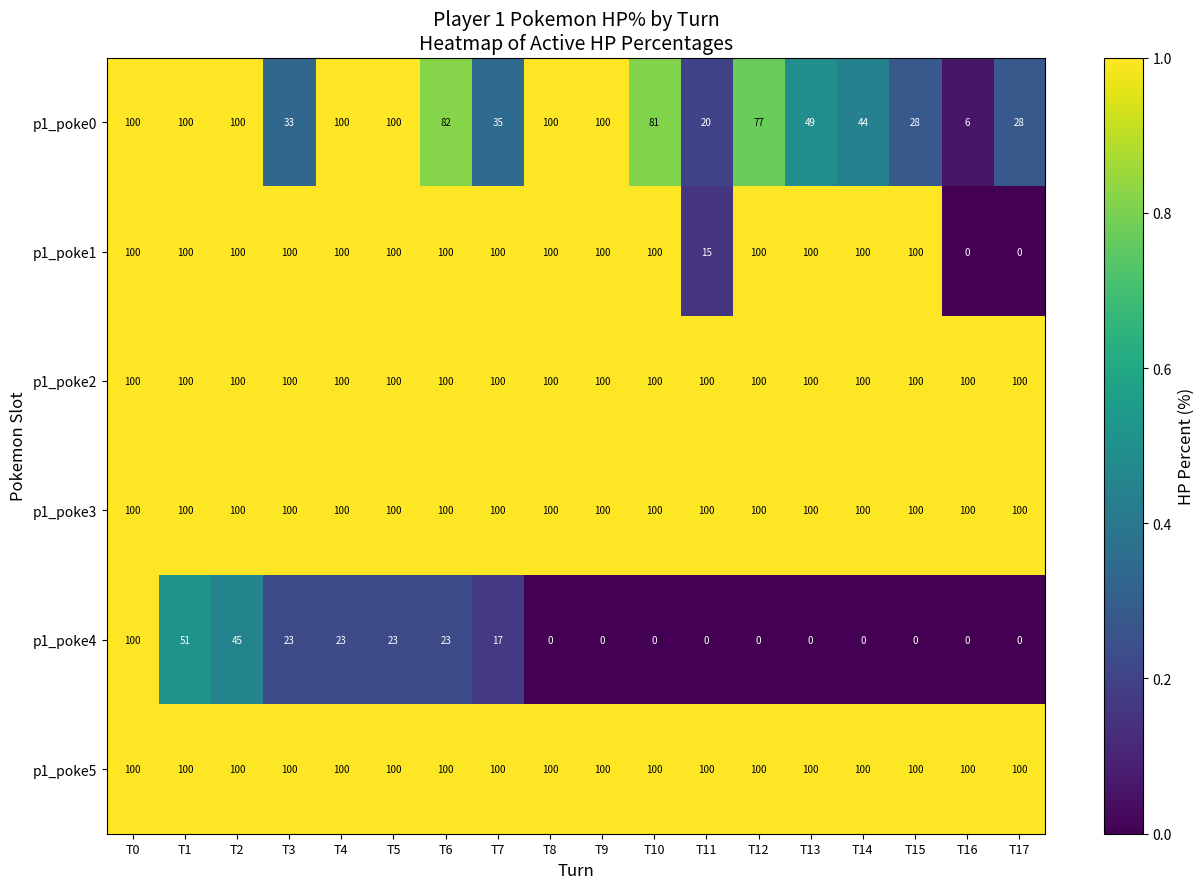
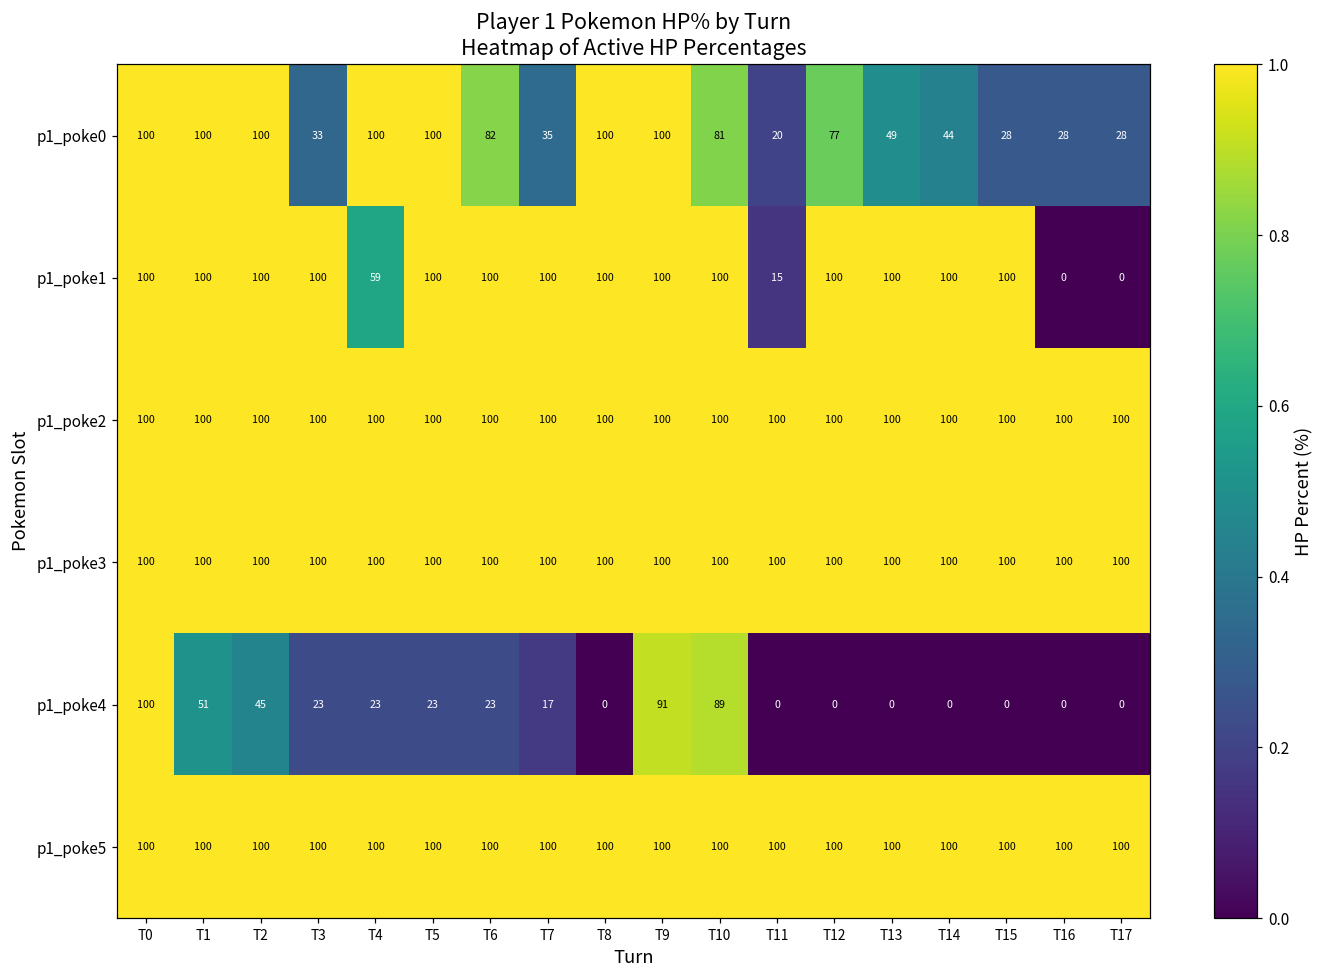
p1_poke0, T16: 6 -> 28
p1_poke1, T4: 100 -> 59
p1_poke4, T9: 0 -> 91
p1_poke4, T10: 0 -> 89
